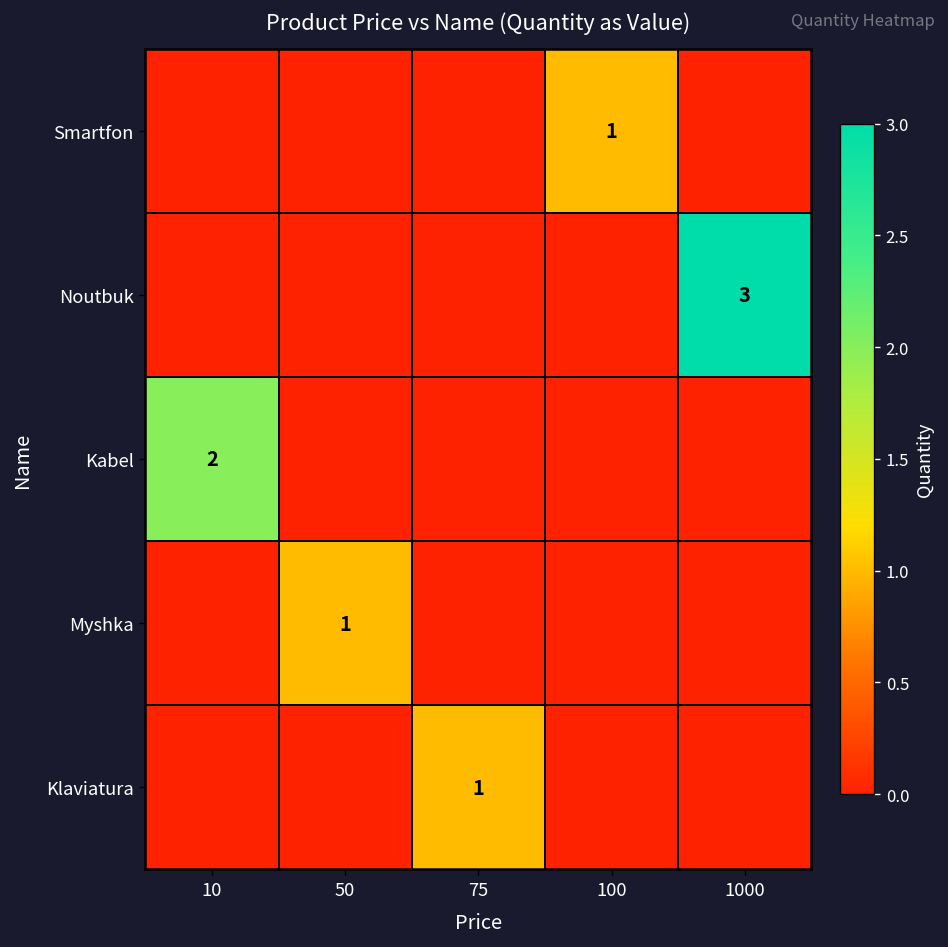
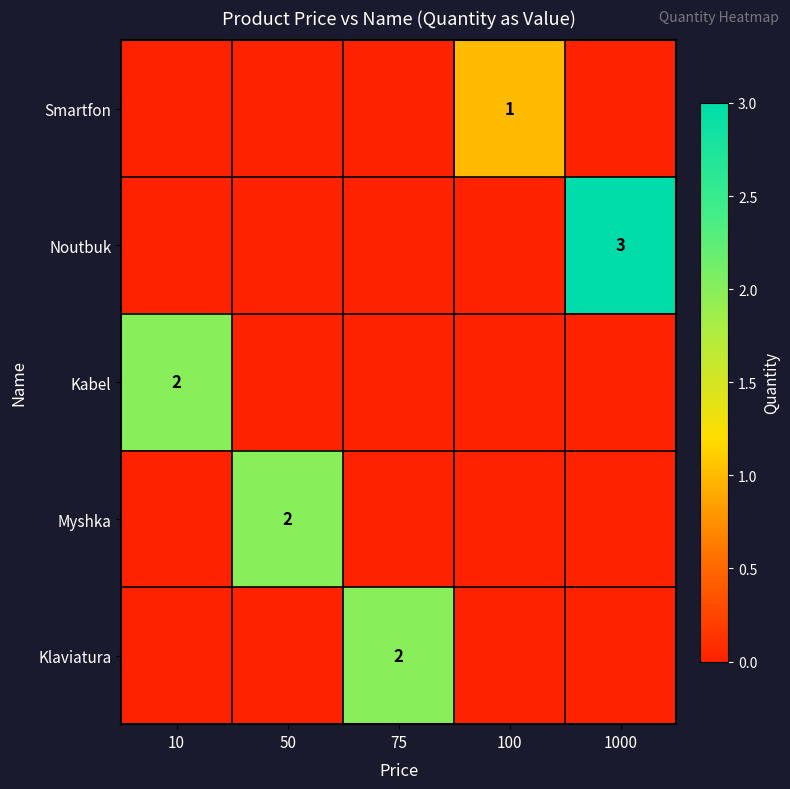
Myshka, 50: 1 -> 2
Klaviatura, 75: 1 -> 2
